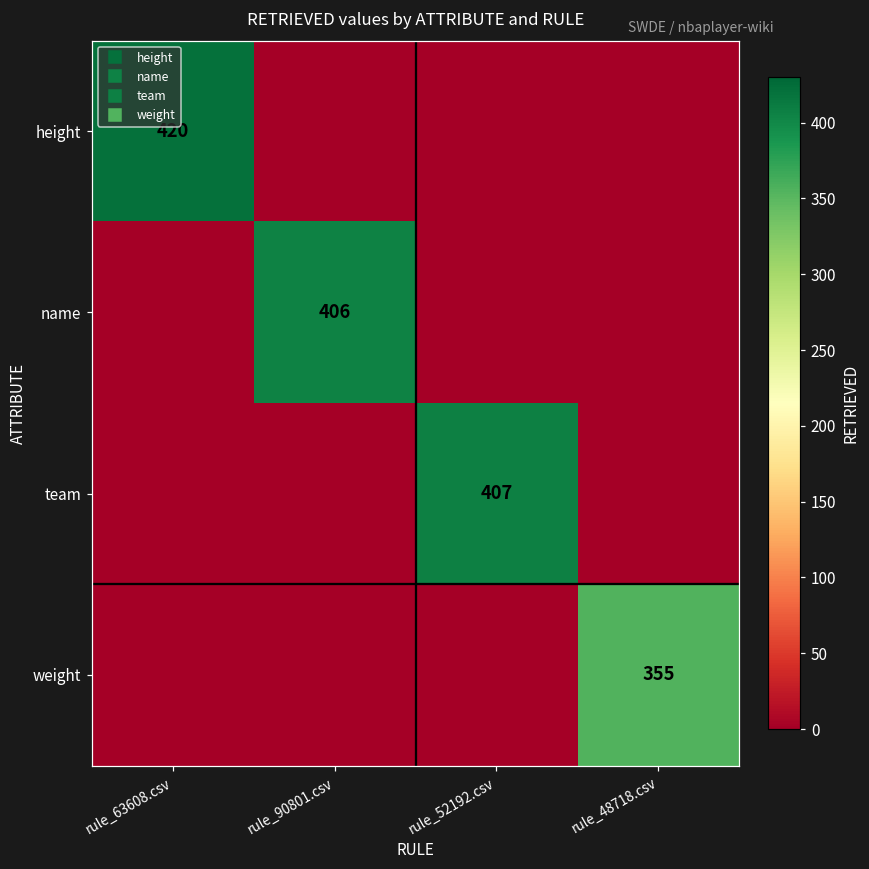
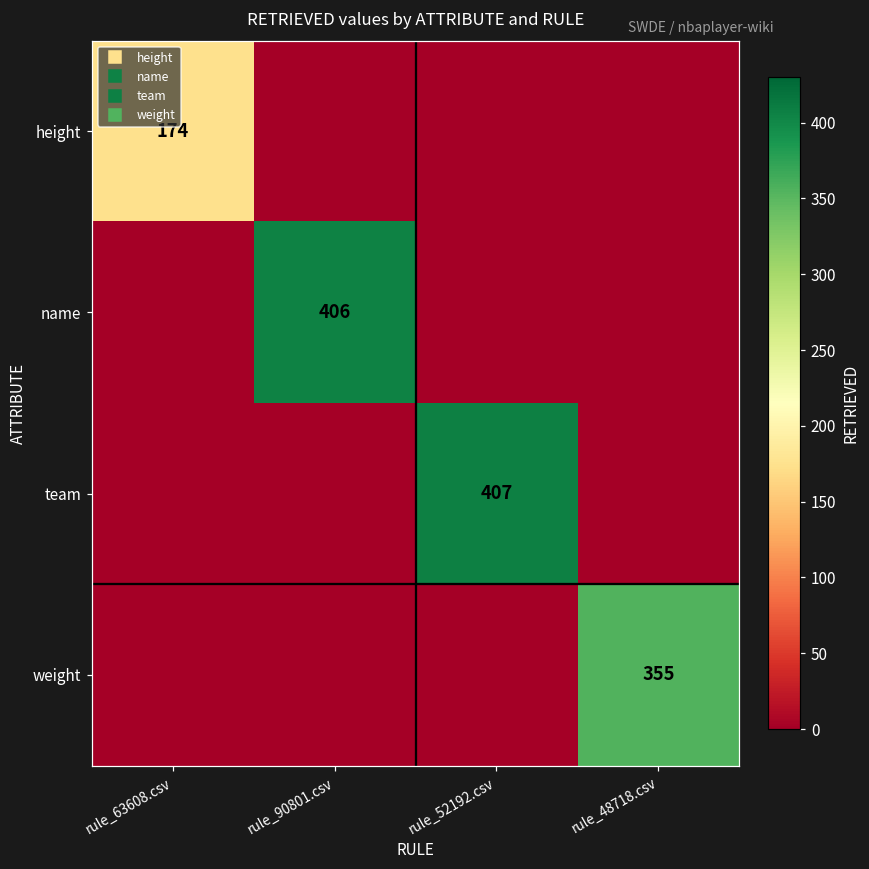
height, rule_63608.csv: 420 -> 174
